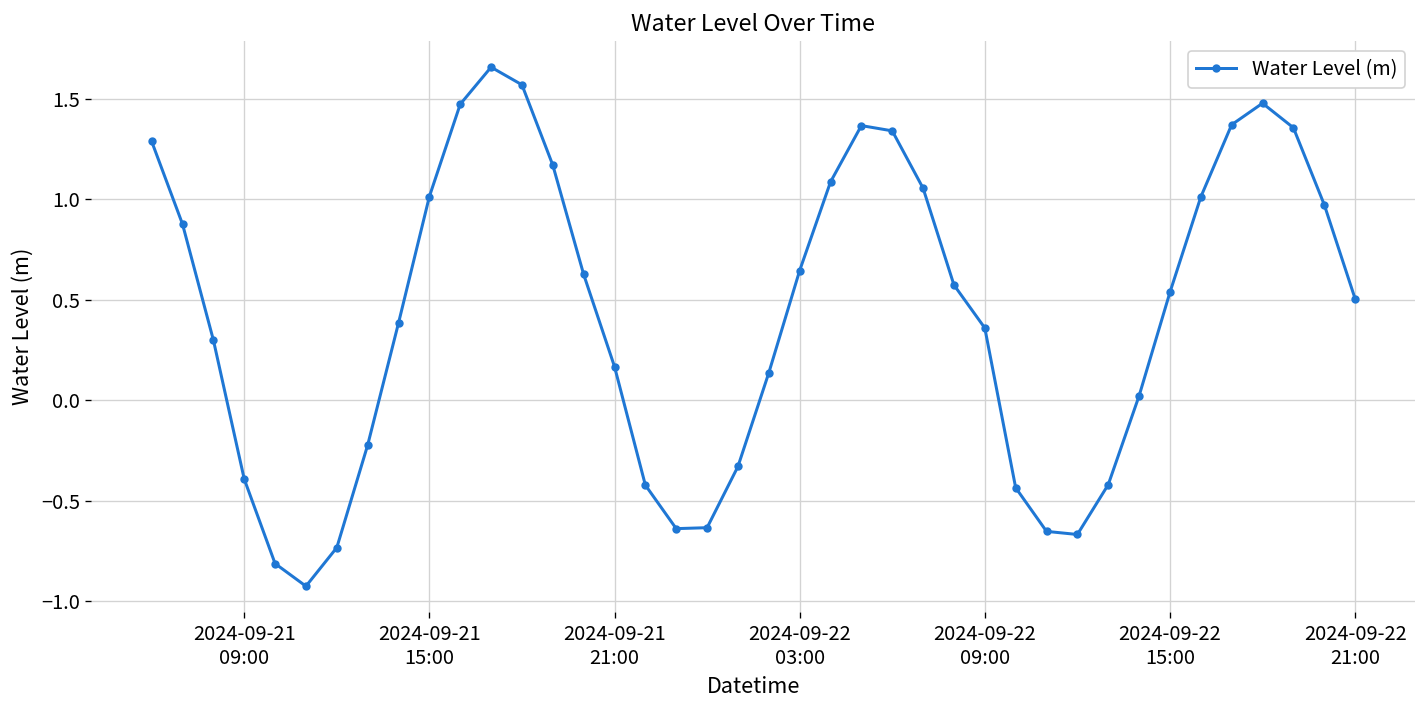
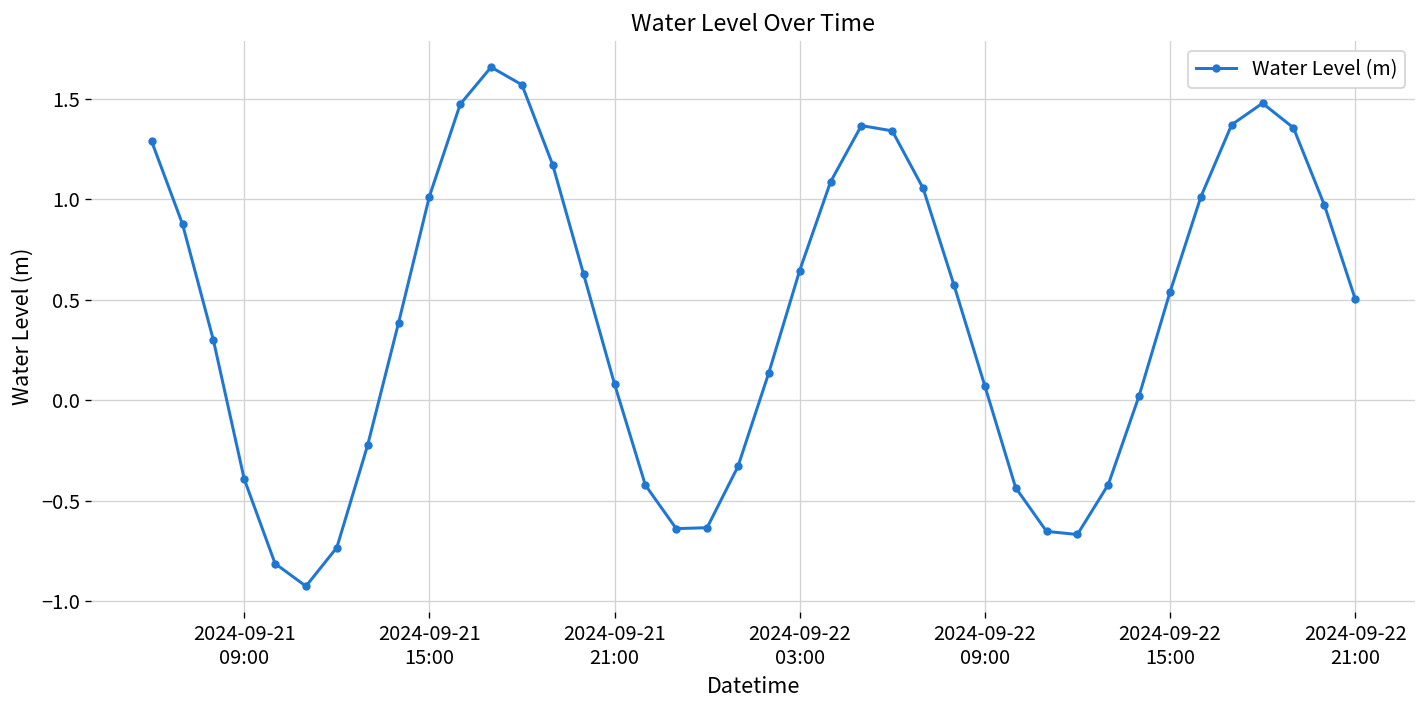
2024-09-21 21:00: 0.17 -> 0.08
2024-09-22 09:00: 0.36 -> 0.07
